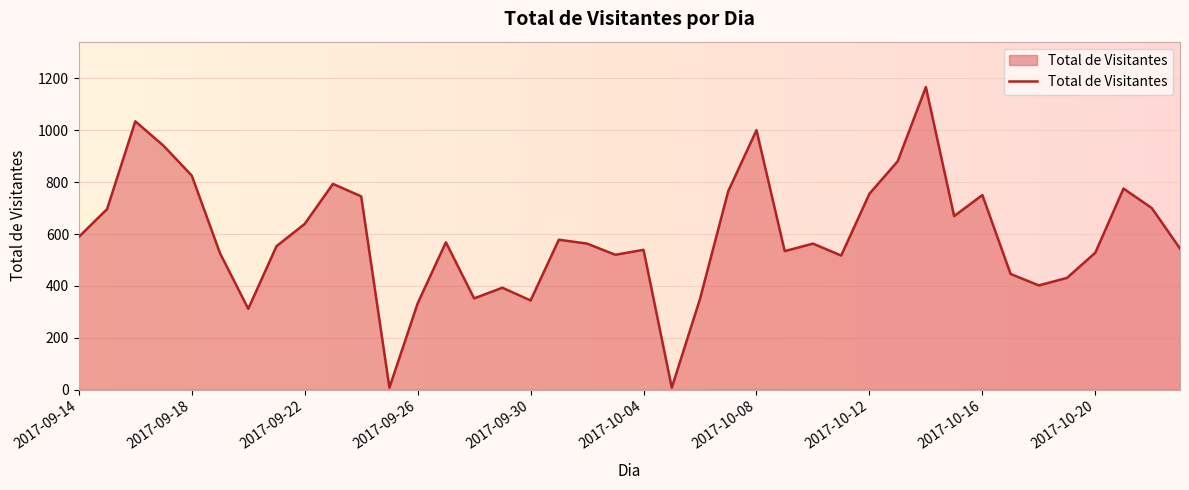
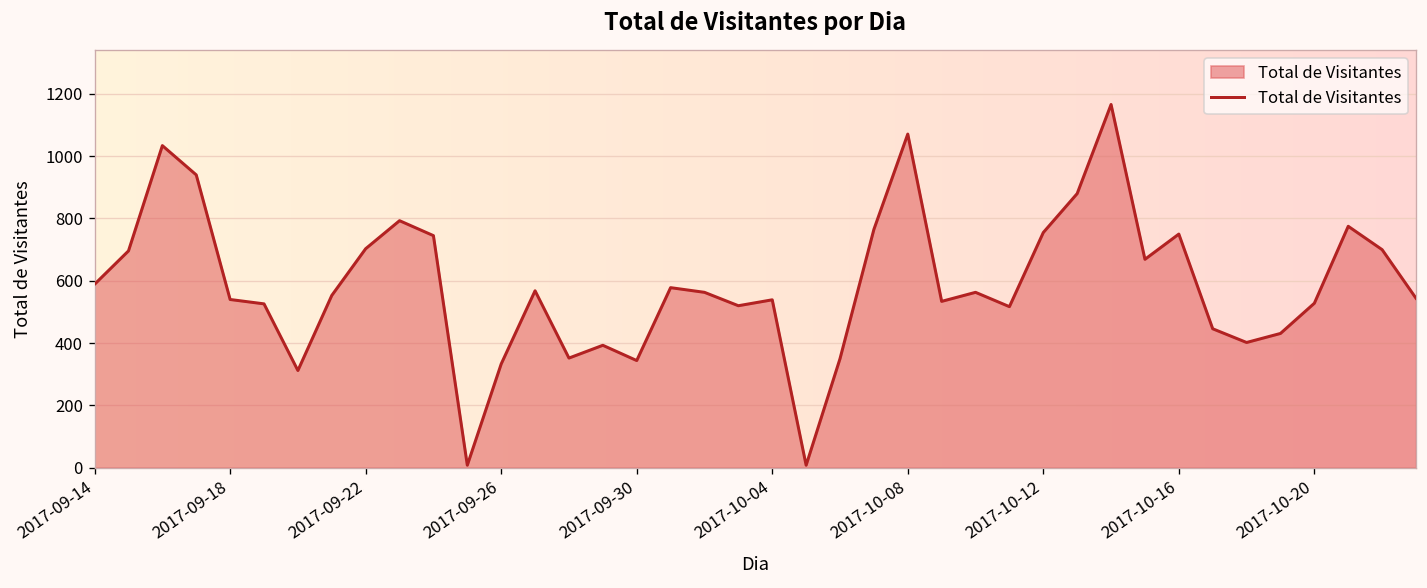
2017-09-18: 830 -> 540
2017-09-22: 640 -> 700
2017-10-08: 1000 -> 1070
